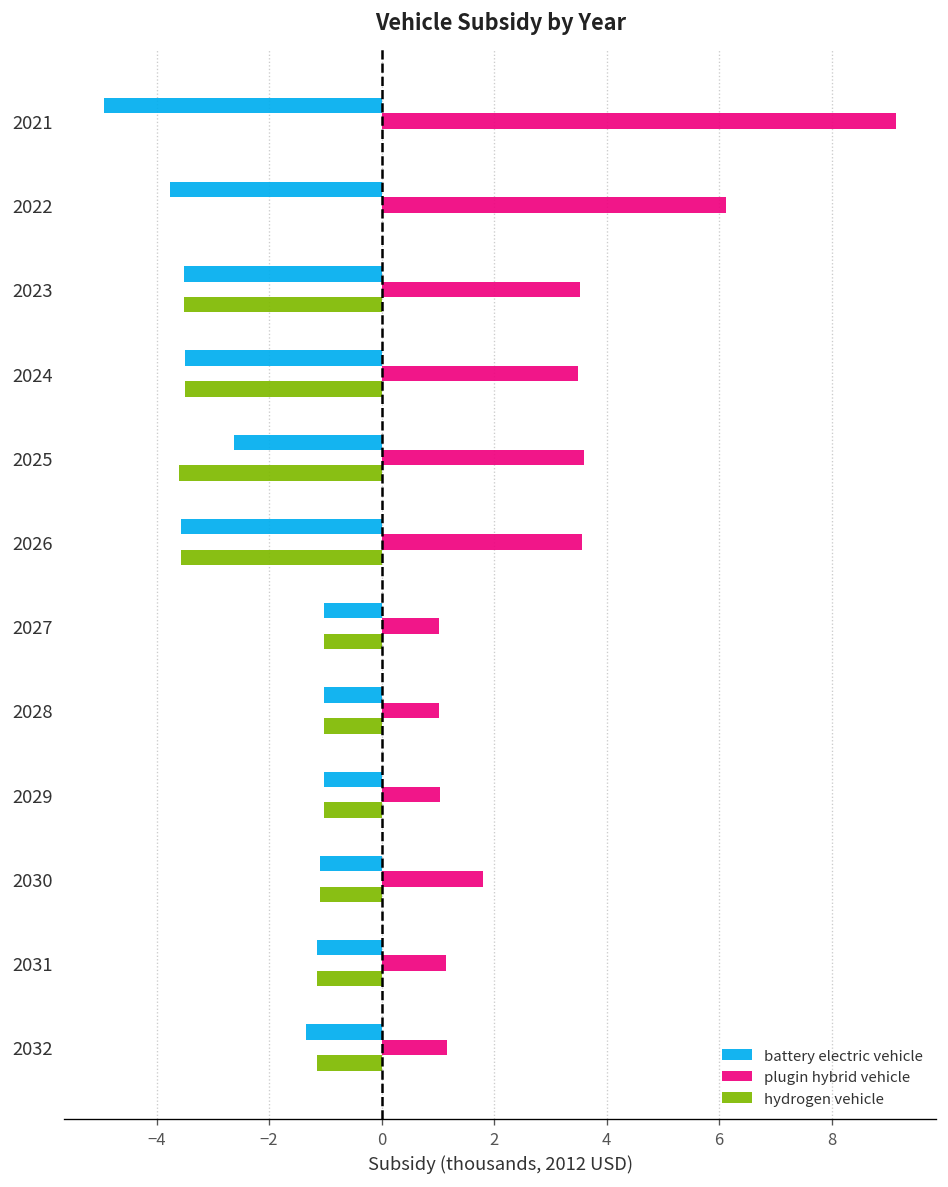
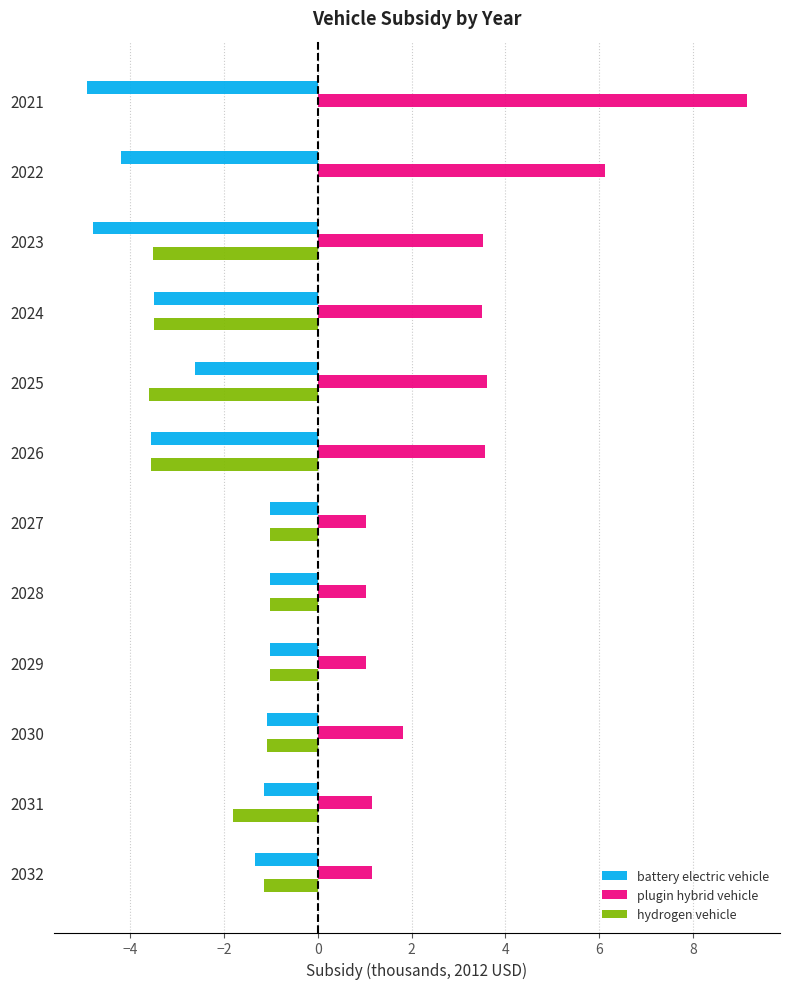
battery electric vehicle, 2022: -3.8 -> -4.2
battery electric vehicle, 2023: -3.5 -> -4.8
hydrogen vehicle, 2031: -1.1 -> -1.8
